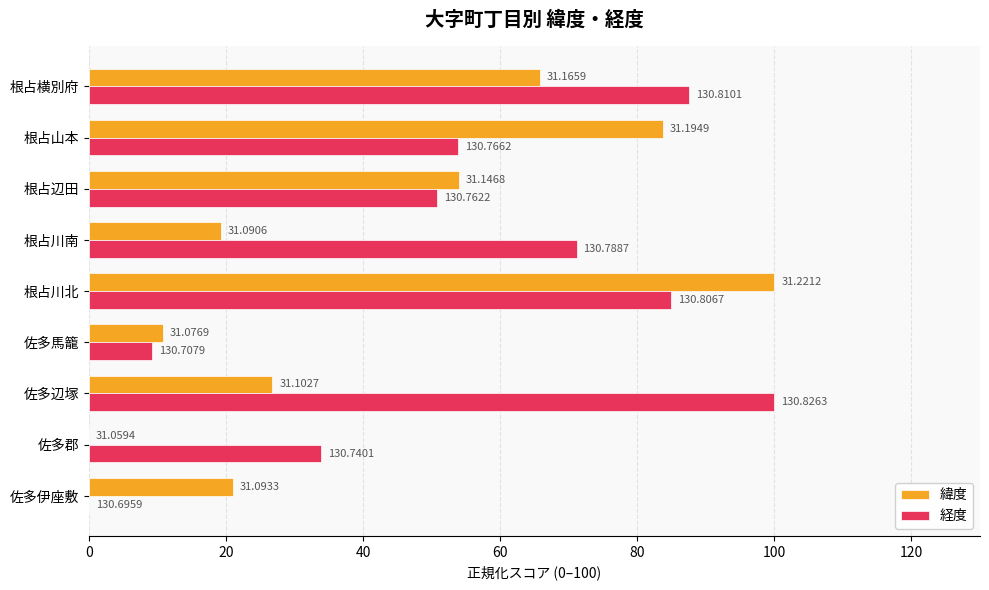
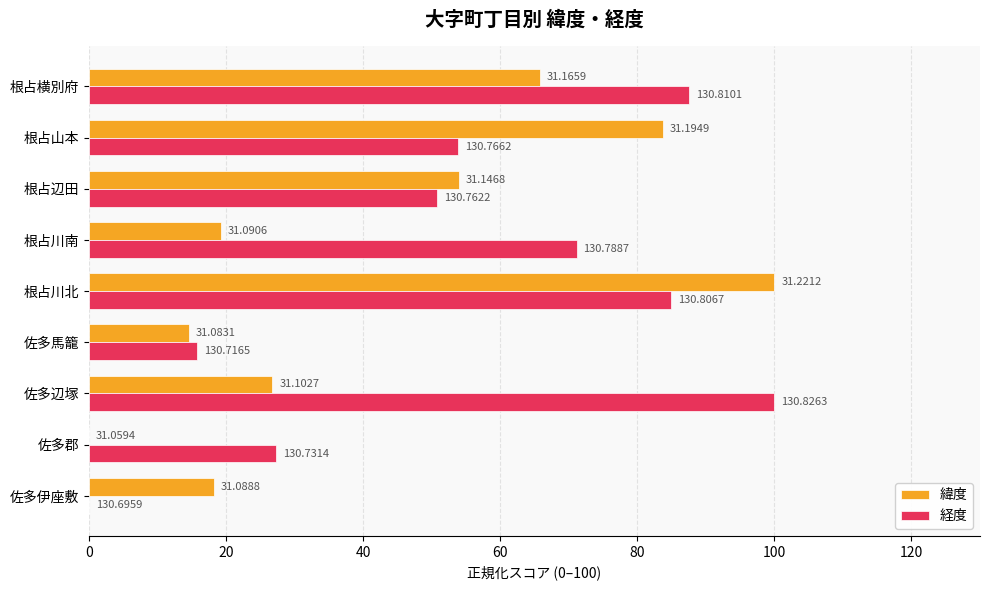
緯度, 佐多馬籠: 31.0769 -> 31.0831
経度, 佐多馬籠: 130.7079 -> 130.7165
経度, 佐多郡: 130.7401 -> 130.7314
緯度, 佐多伊座敷: 31.0933 -> 31.0888
